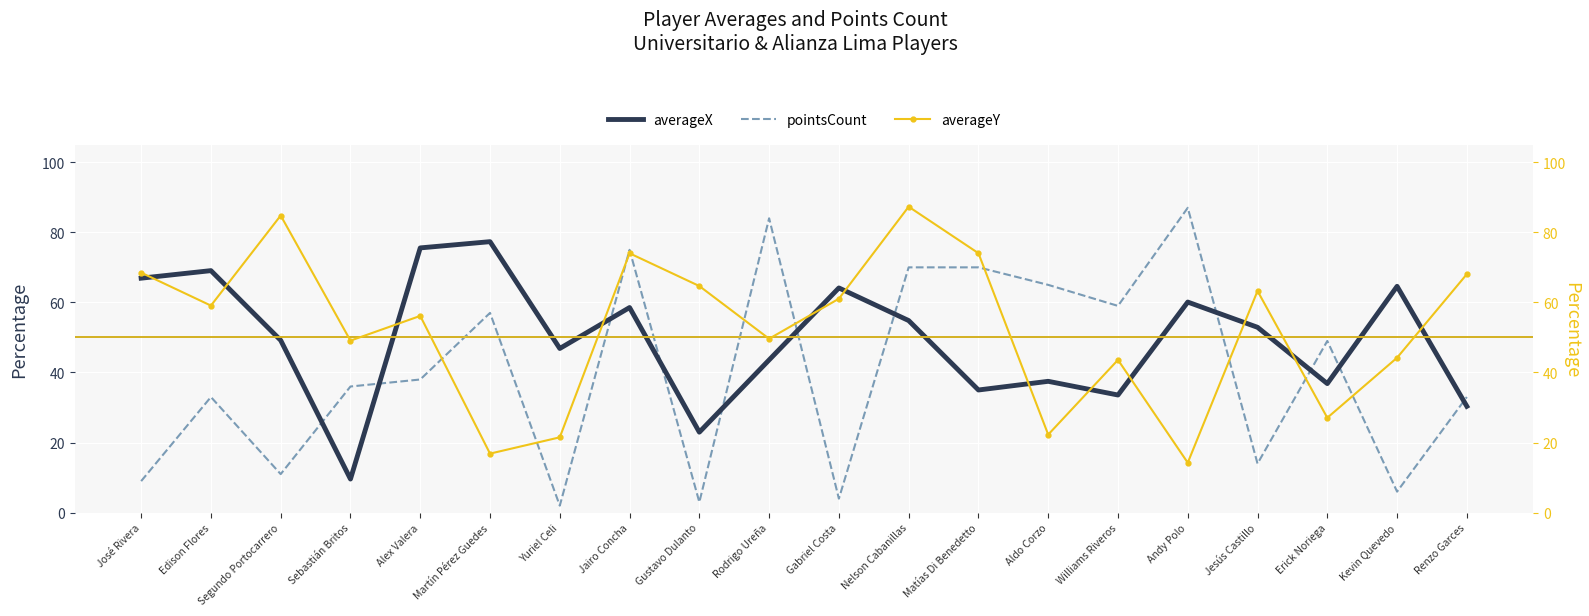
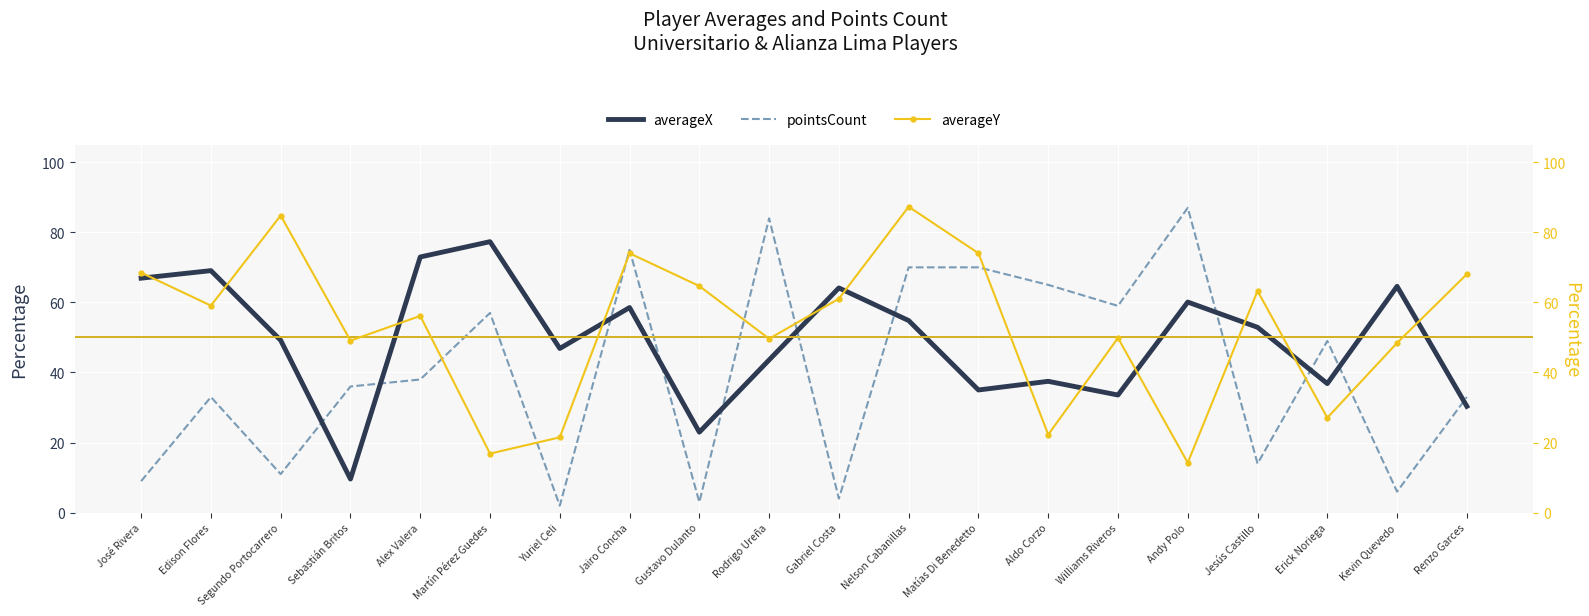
averageX, Alex Valera: 76 -> 73
averageY, Williams Riveros: 44 -> 50
averageY, Kevin Quevedo: 44 -> 48
